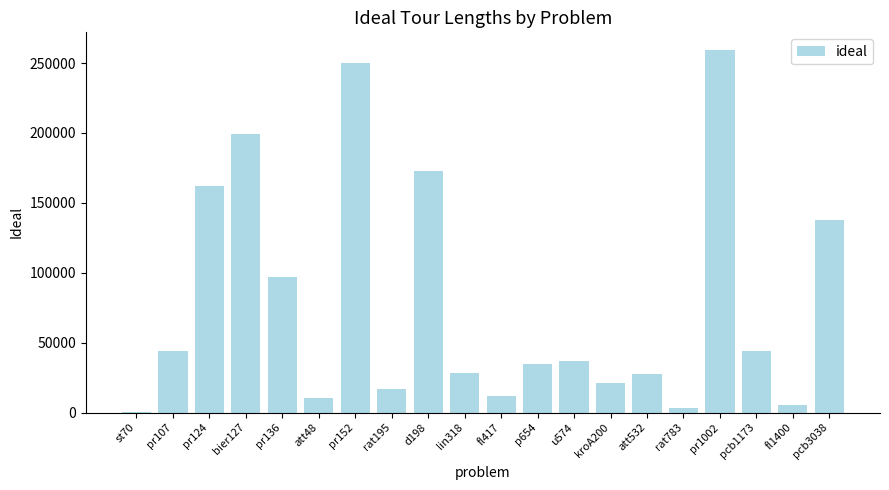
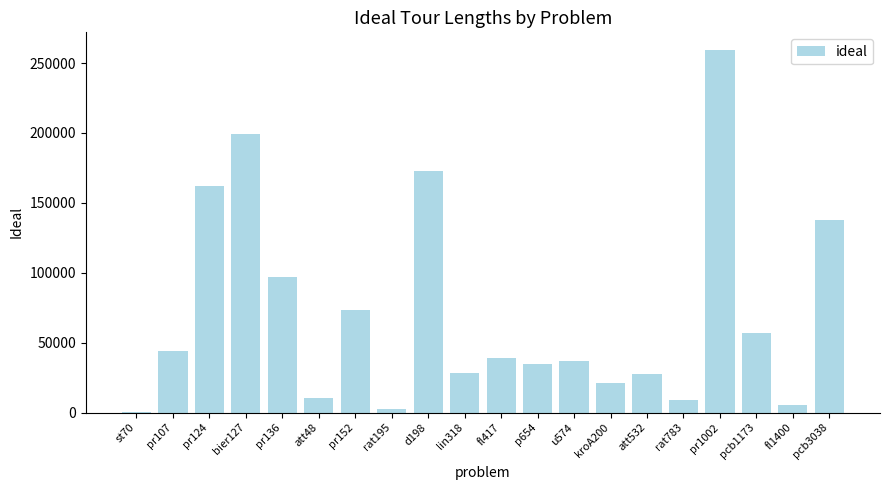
pr152: 250000 -> 74000
rat195: 17000 -> 2000
fl417: 12000 -> 39000
rat783: 3000 -> 9000
pcb1173: 44000 -> 57000
